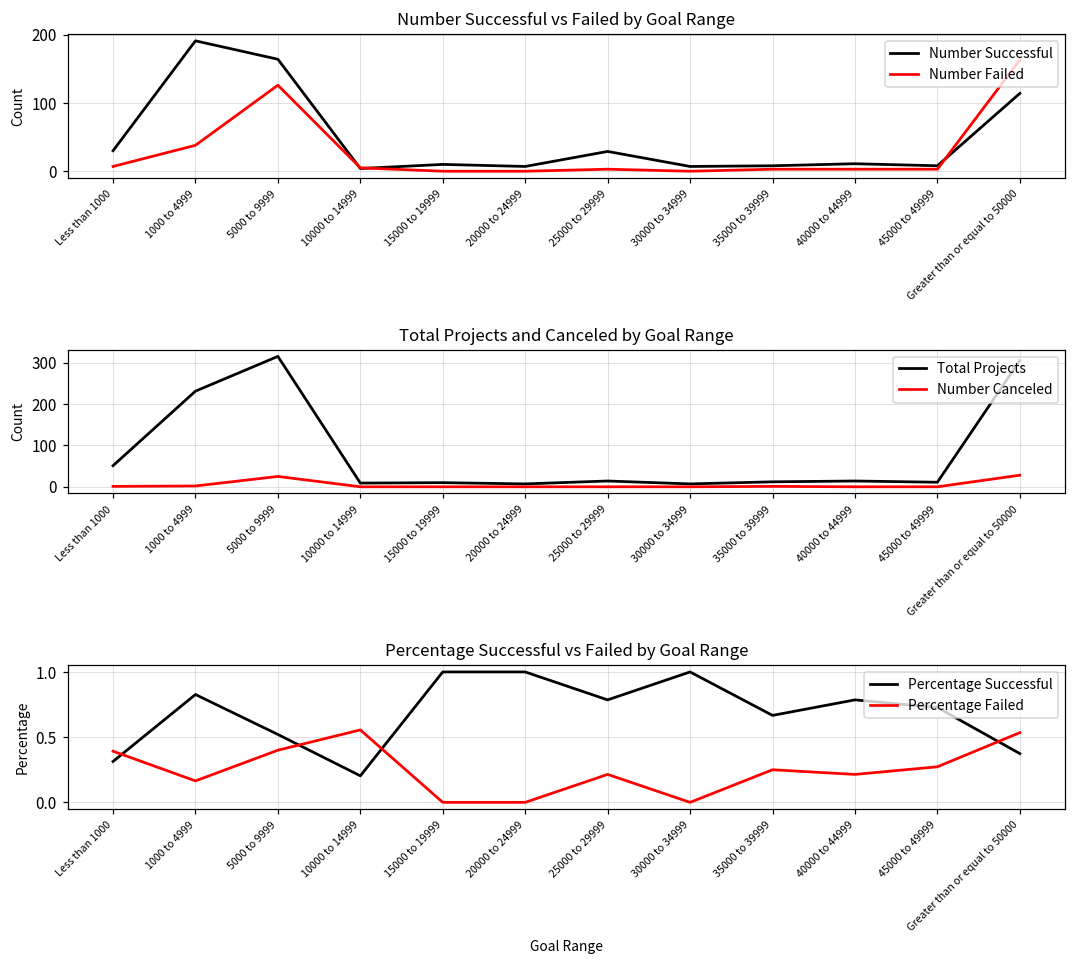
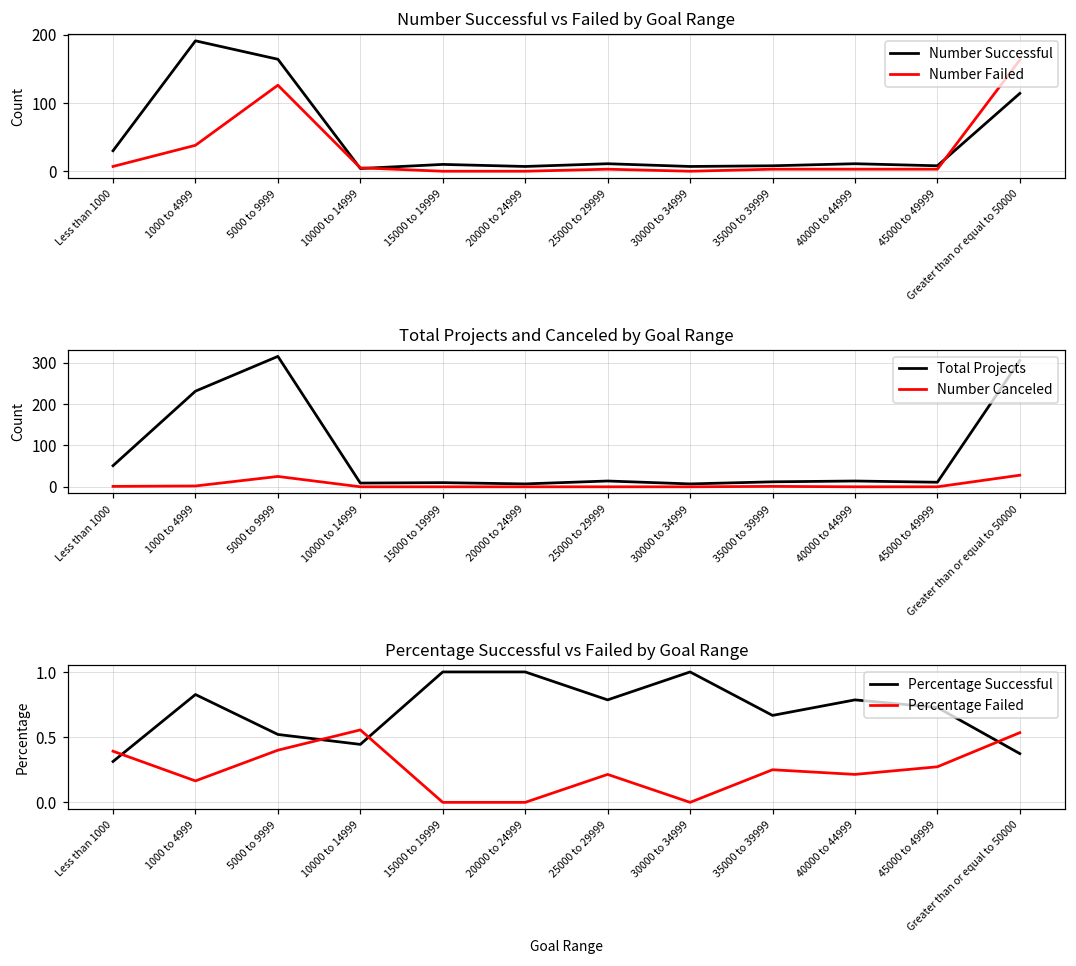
Number Successful vs Failed by Goal Range, Number Successful, 25000 to 29999: 30 -> 10
Percentage Successful vs Failed by Goal Range, Percentage Successful, 10000 to 14999: 0.20 -> 0.44
